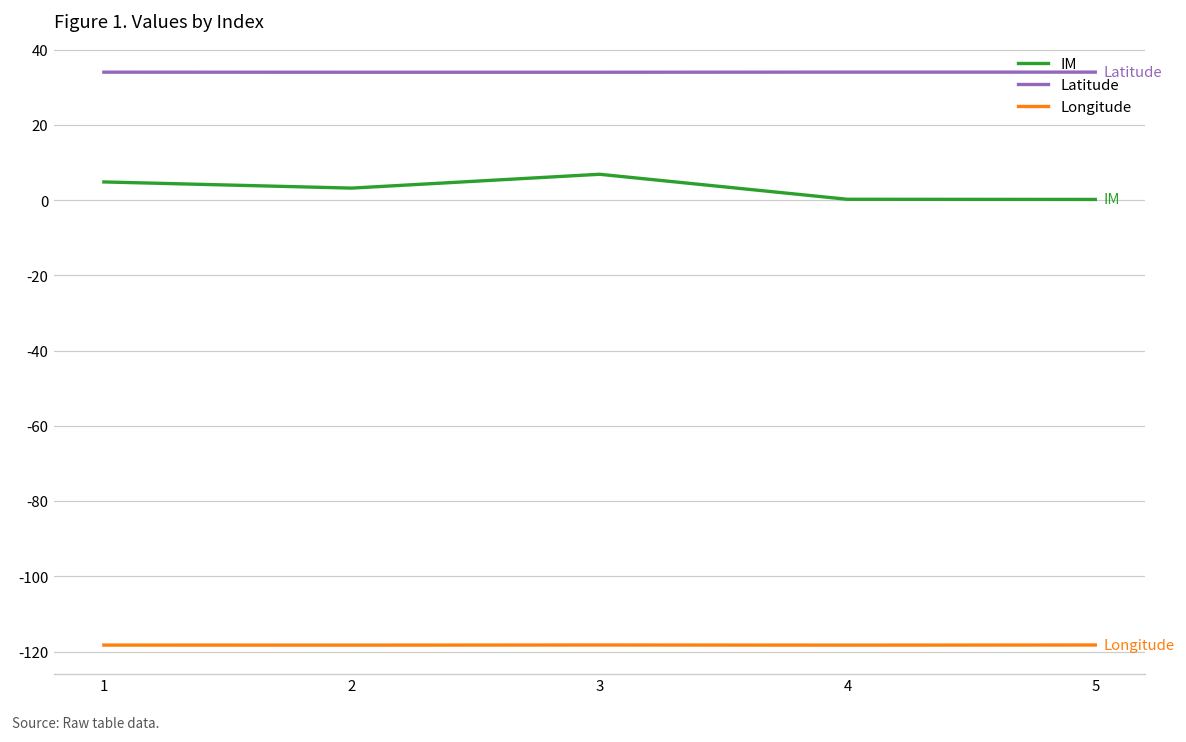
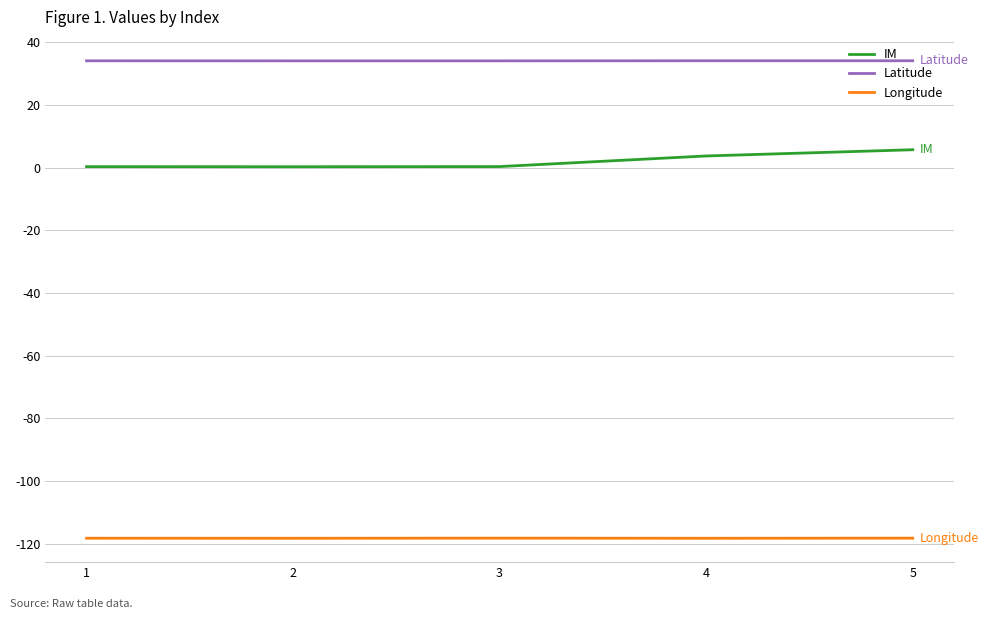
IM, 1: 5 -> 0
IM, 2: 3 -> 0
IM, 3: 7 -> 0
IM, 4: 0 -> 4
IM, 5: 0 -> 6
